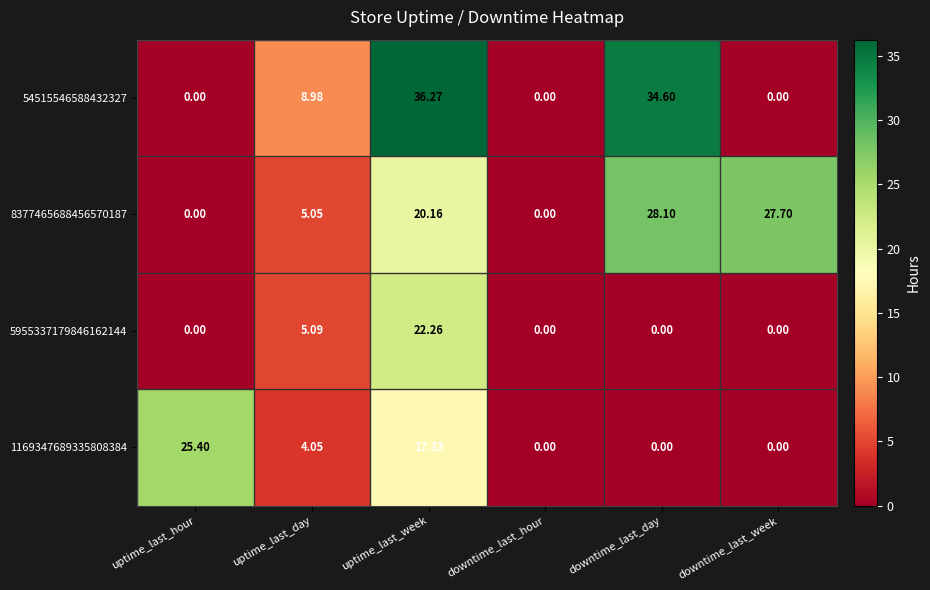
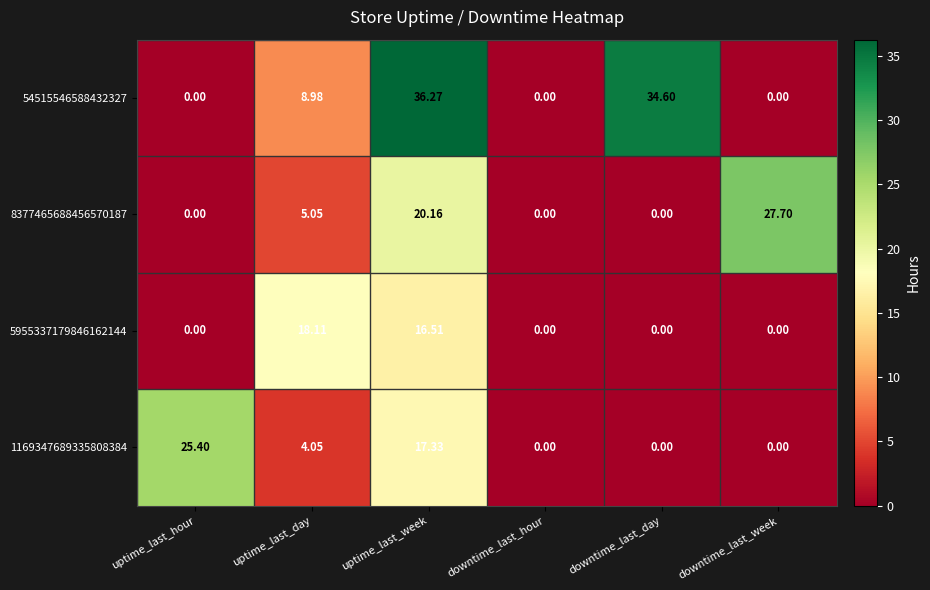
8377465688456570187, downtime_last_day: 28.10 -> 0.00
5955337179846162144, uptime_last_day: 5.09 -> 18.11
5955337179846162144, uptime_last_week: 22.26 -> 16.51
